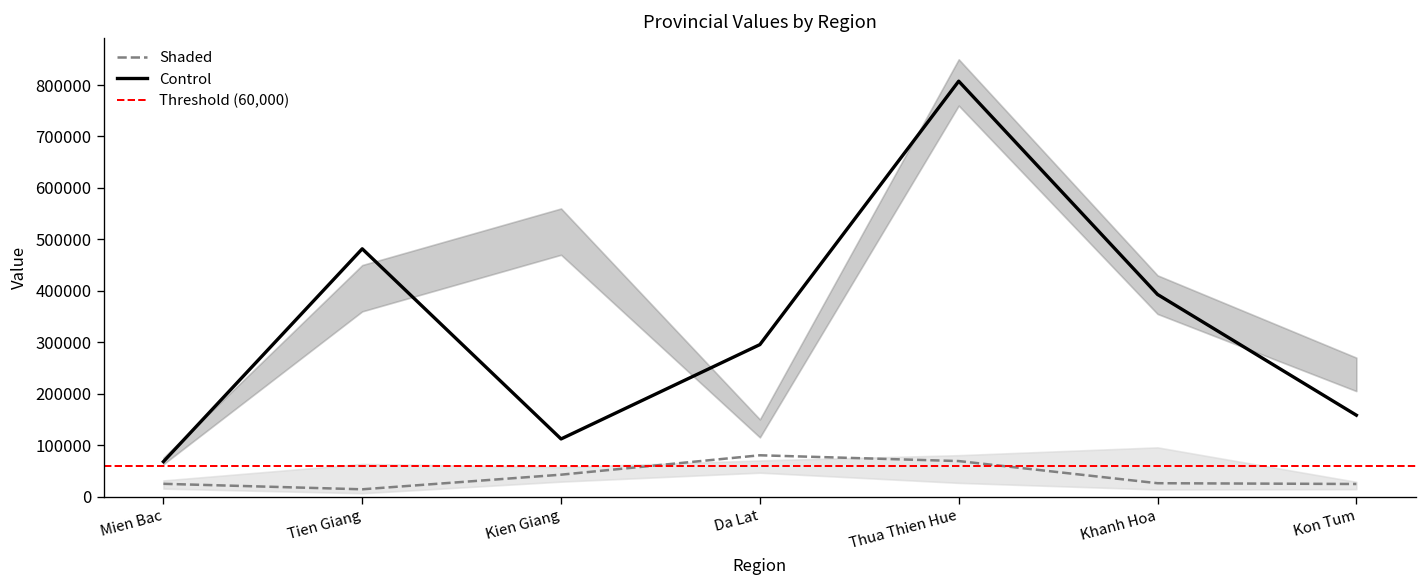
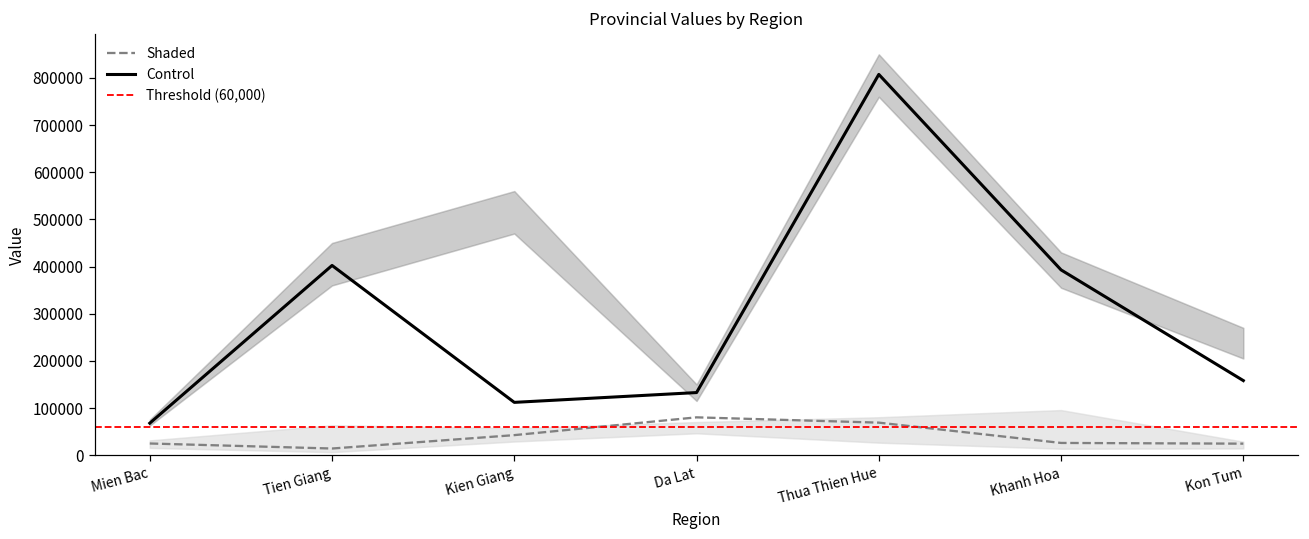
Control, Tien Giang: 480000 -> 400000
Control, Da Lat: 300000 -> 130000
